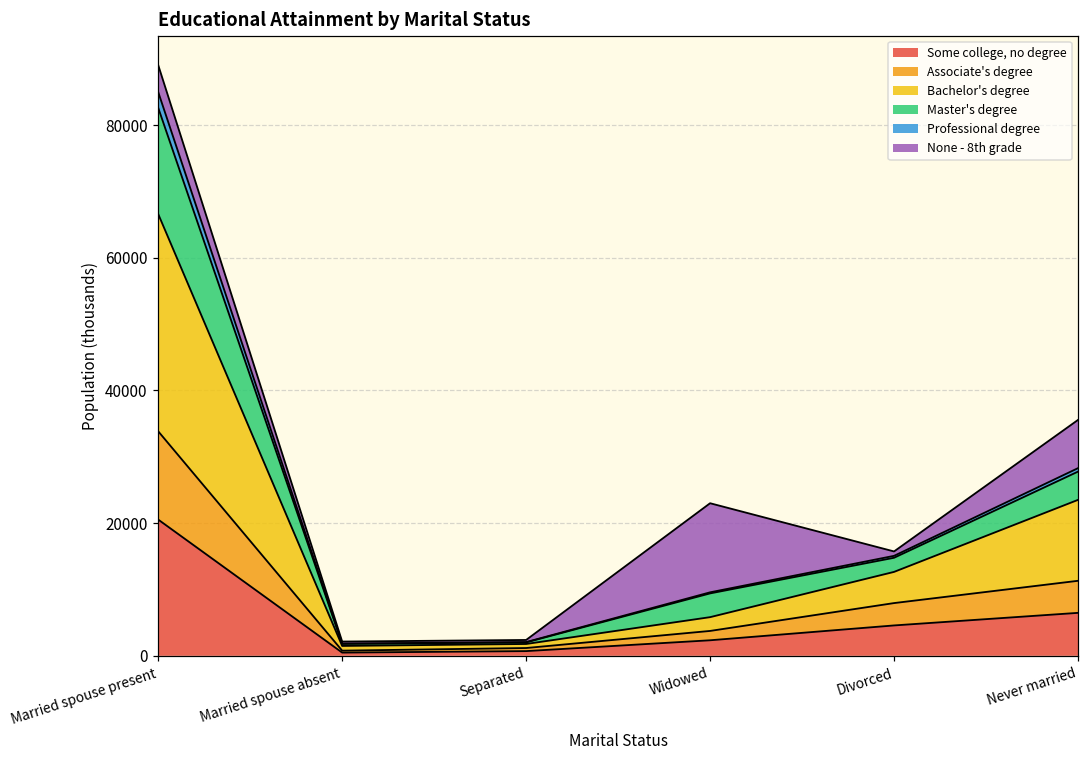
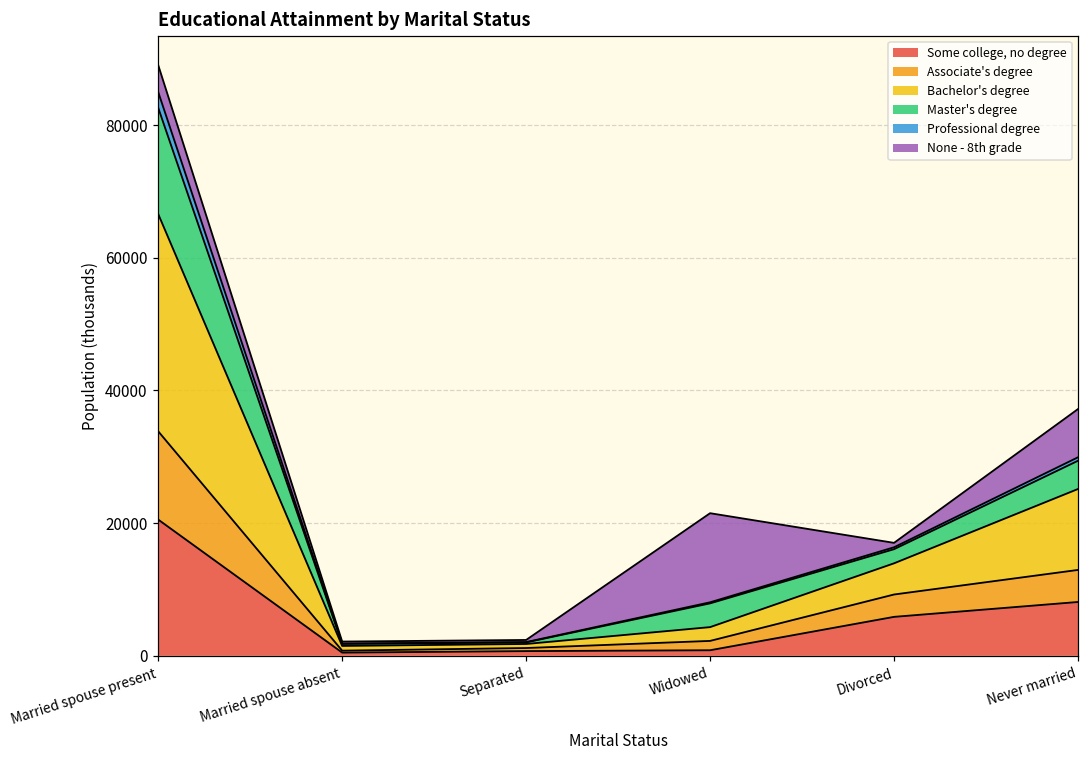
Some college, no degree, Widowed: 2000 -> 1000
Some college, no degree, Divorced: 5000 -> 6000
Some college, no degree, Never married: 6000 -> 8000
